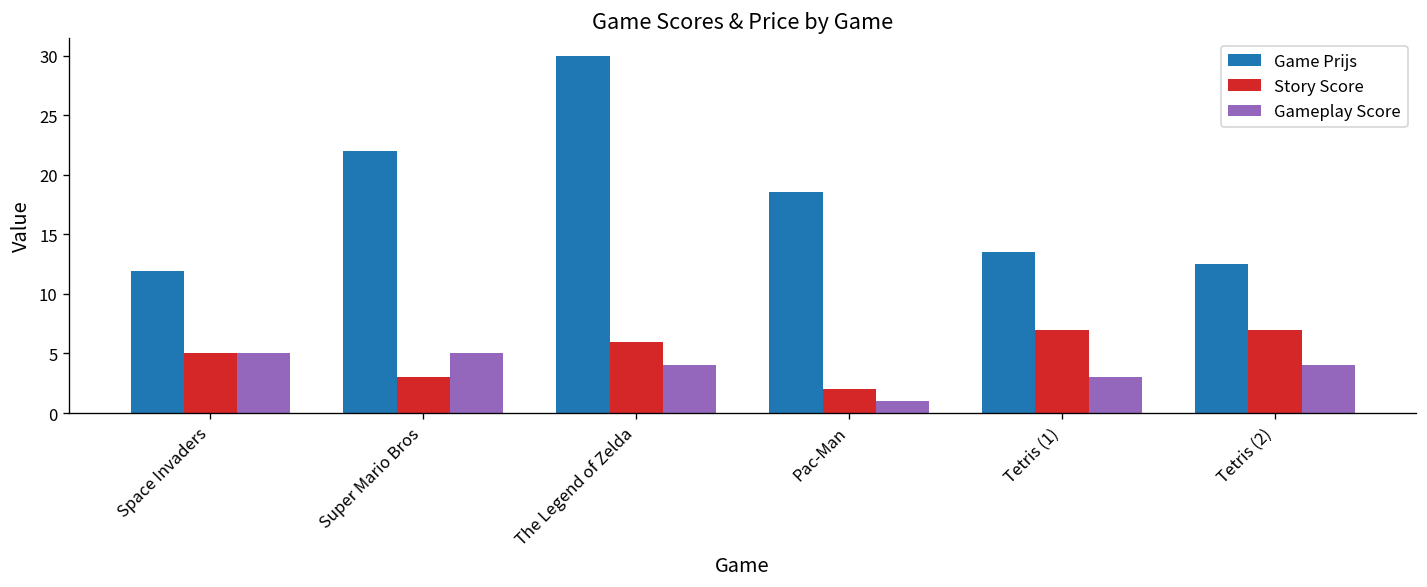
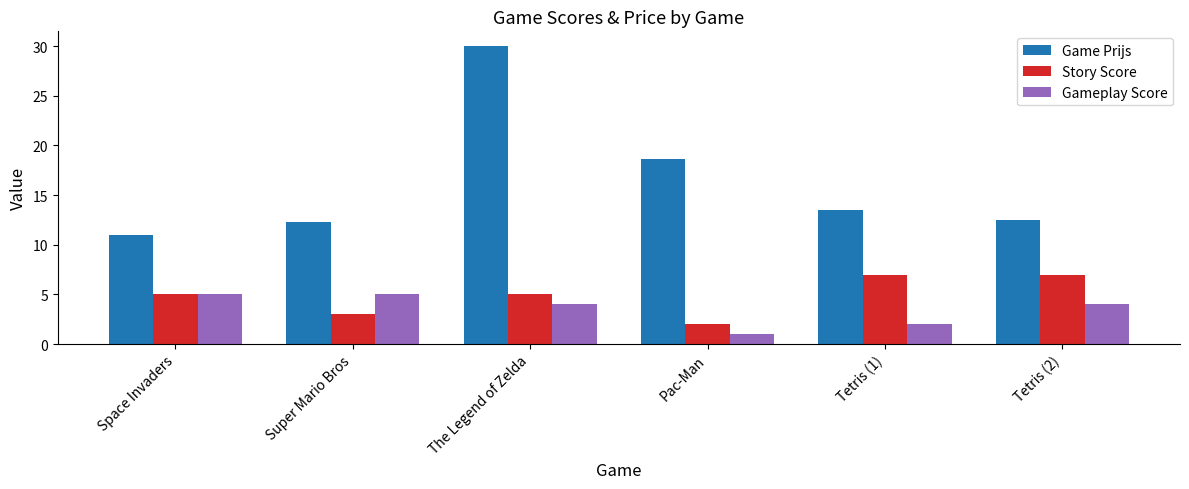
Game Prijs, Space Invaders: 12 -> 11
Game Prijs, Super Mario Bros: 22 -> 12
Story Score, The Legend of Zelda: 6 -> 5
Gameplay Score, Tetris (1): 3 -> 2
